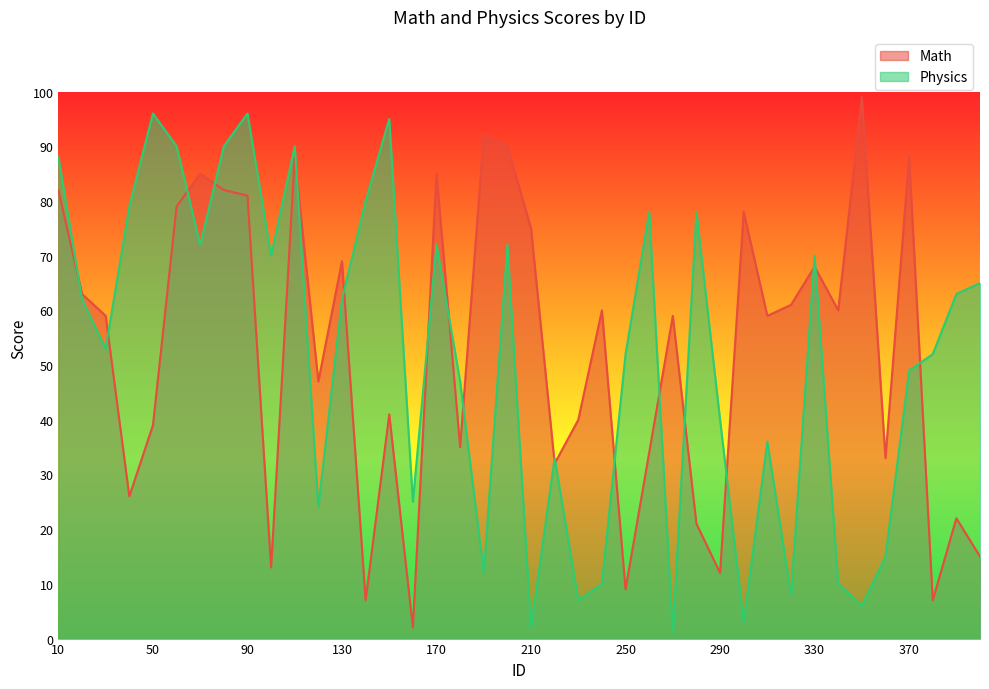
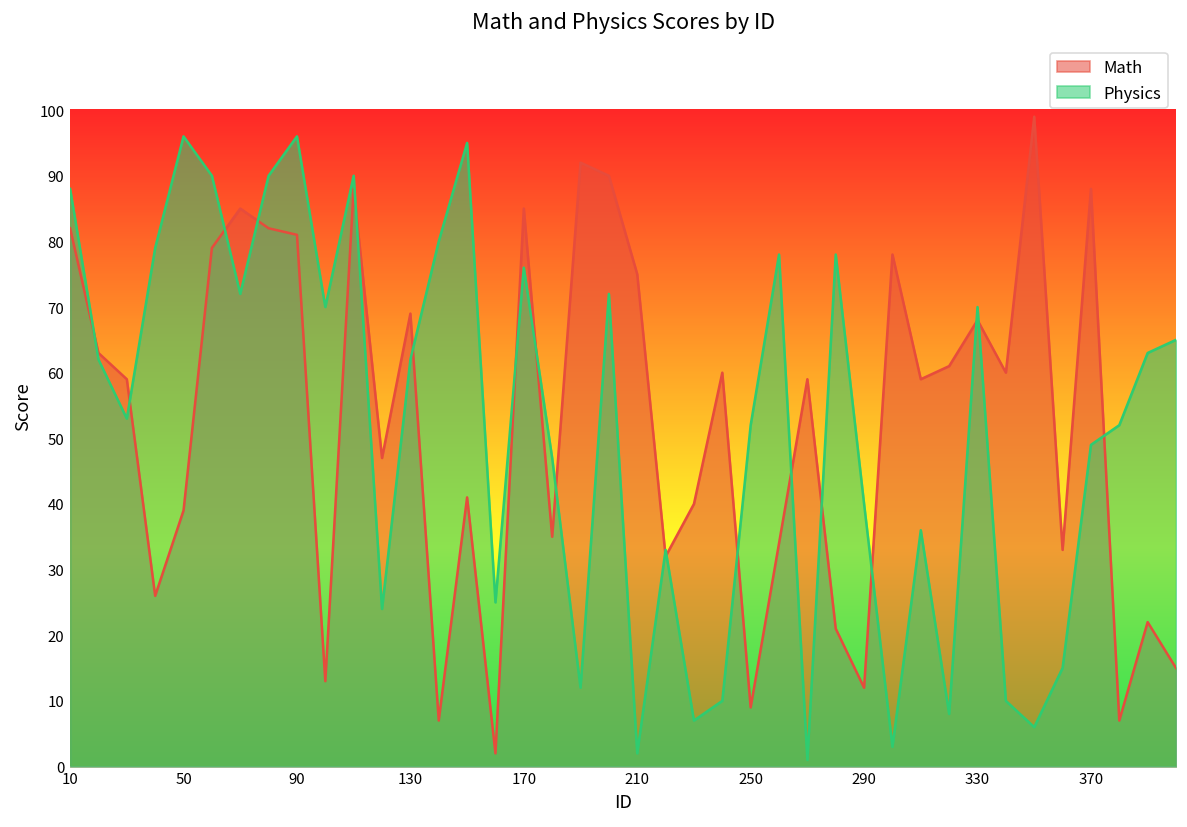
Physics, 170: 72 -> 76
